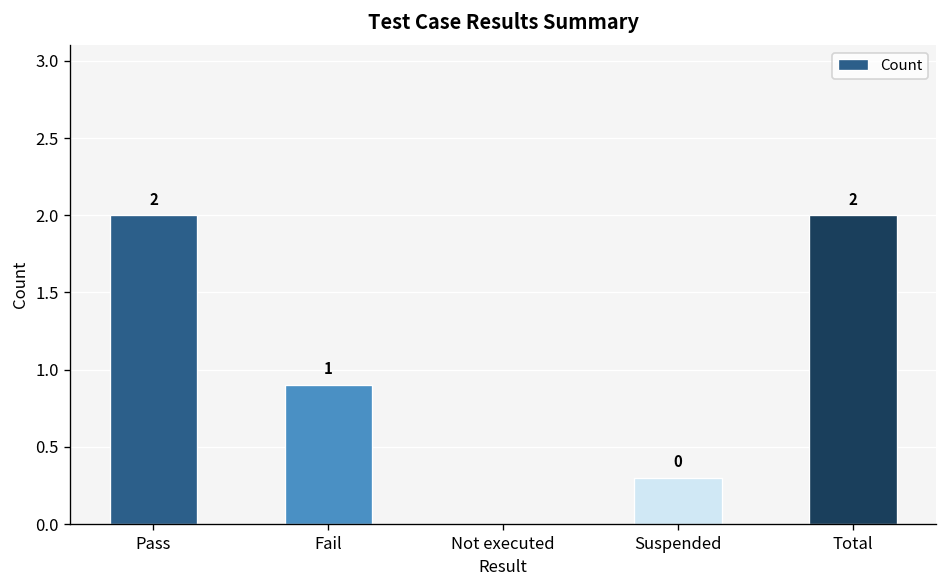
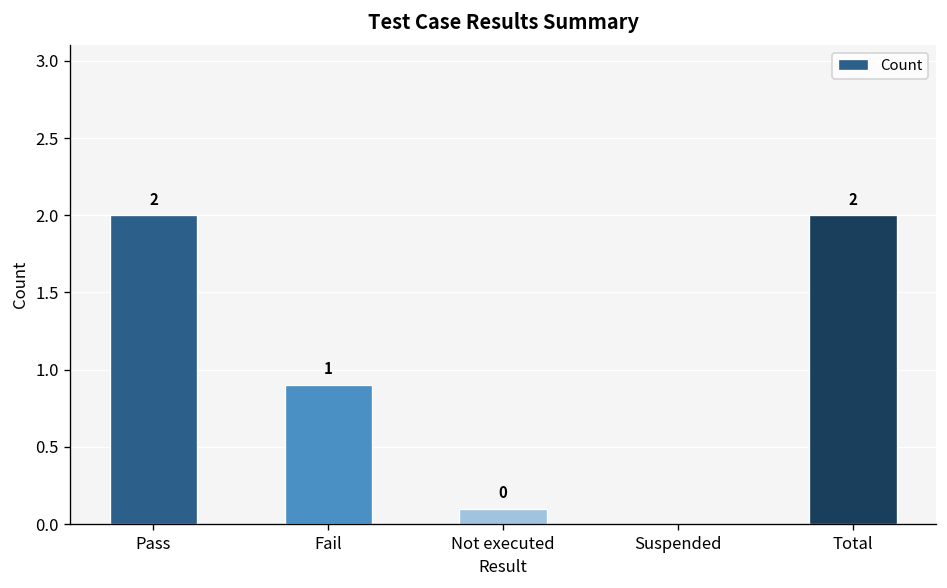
Not executed: 0.0 -> 0.1
Suspended: 0.3 -> 0.0
